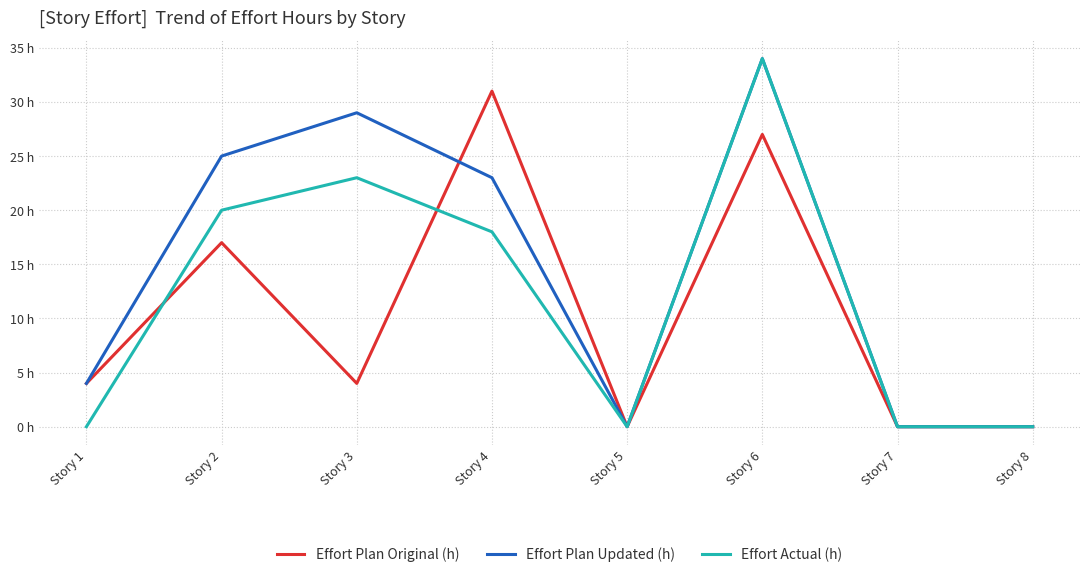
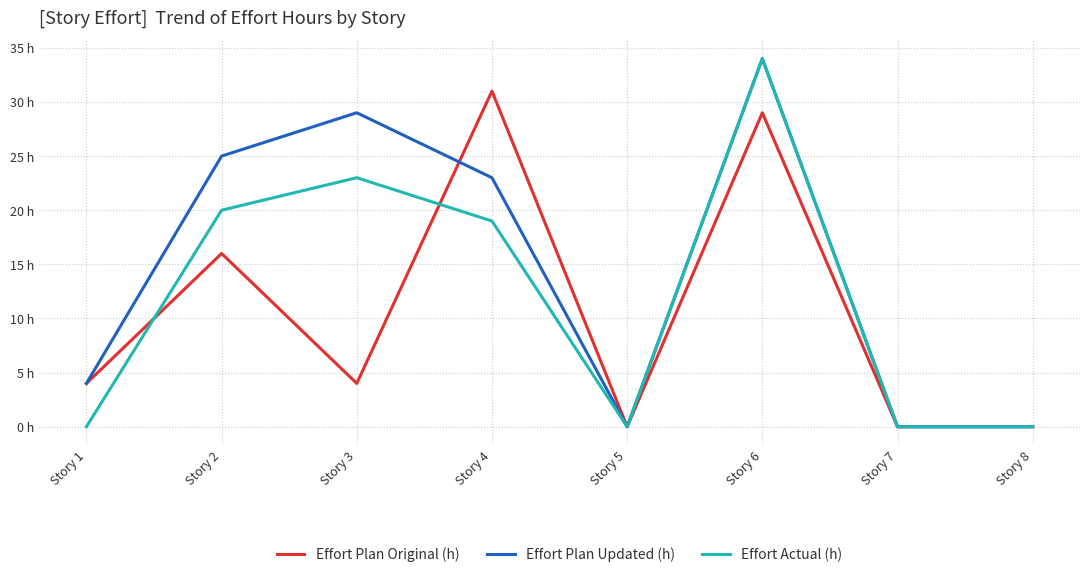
Effort Plan Original (h), Story 2: 17 h -> 16 h
Effort Actual (h), Story 4: 18 h -> 19 h
Effort Plan Original (h), Story 6: 27 h -> 29 h
